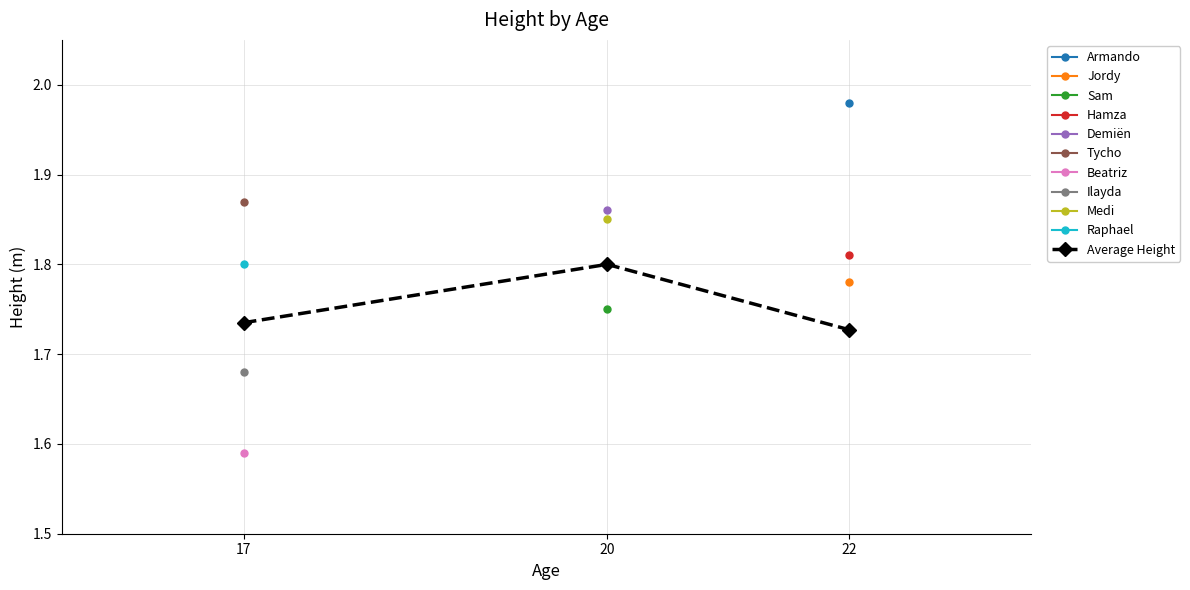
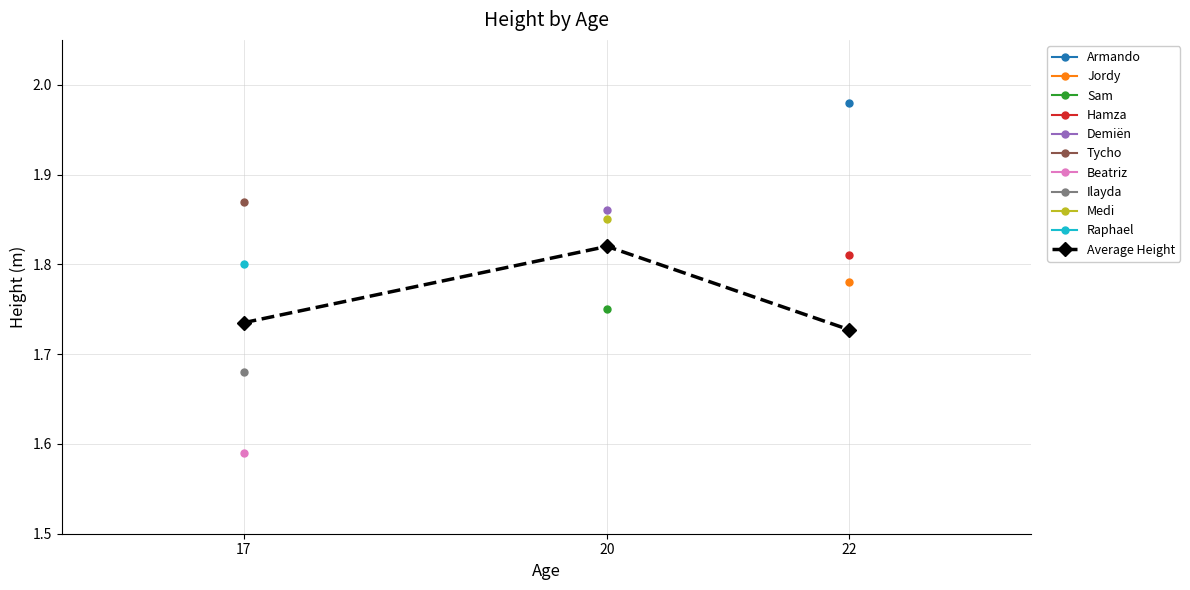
Average Height, 20: 1.80 -> 1.82
